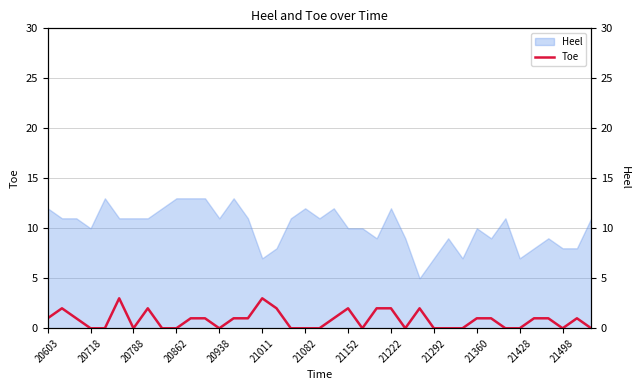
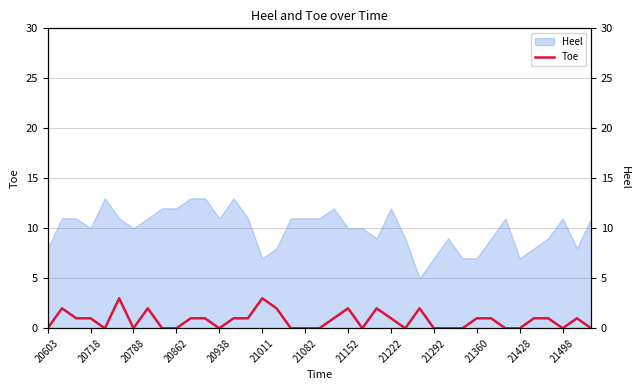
Heel, 20603: 12 -> 8
Heel, 20788: 11 -> 10
Heel, 20862: 13 -> 12
Heel, 21082: 12 -> 11
Heel, 21360: 10 -> 7
Heel, 21498: 8 -> 11
Toe, 20603: 1 -> 0
Toe, 20718: 0 -> 1
Toe, 21222: 2 -> 1
